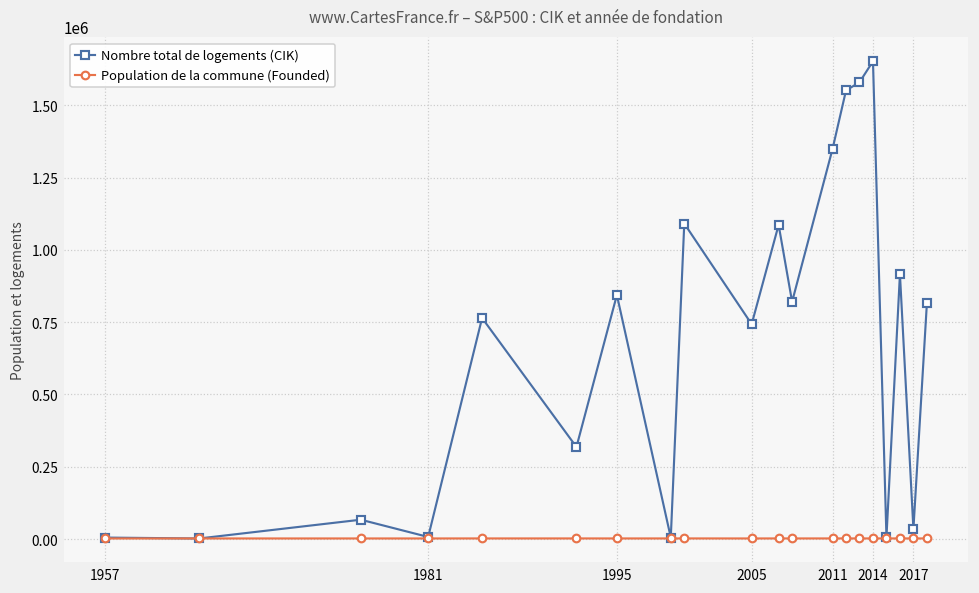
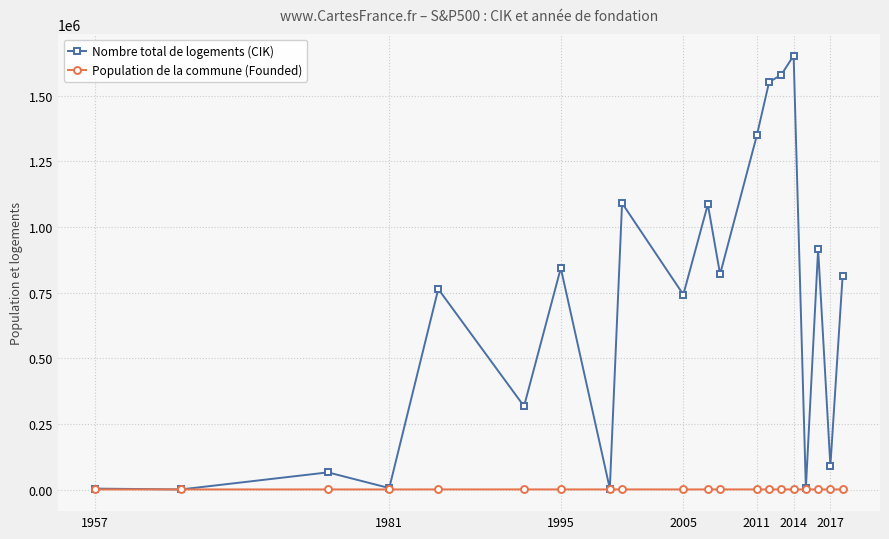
Nombre total de logements (CIK), 2017: 30000 -> 90000
